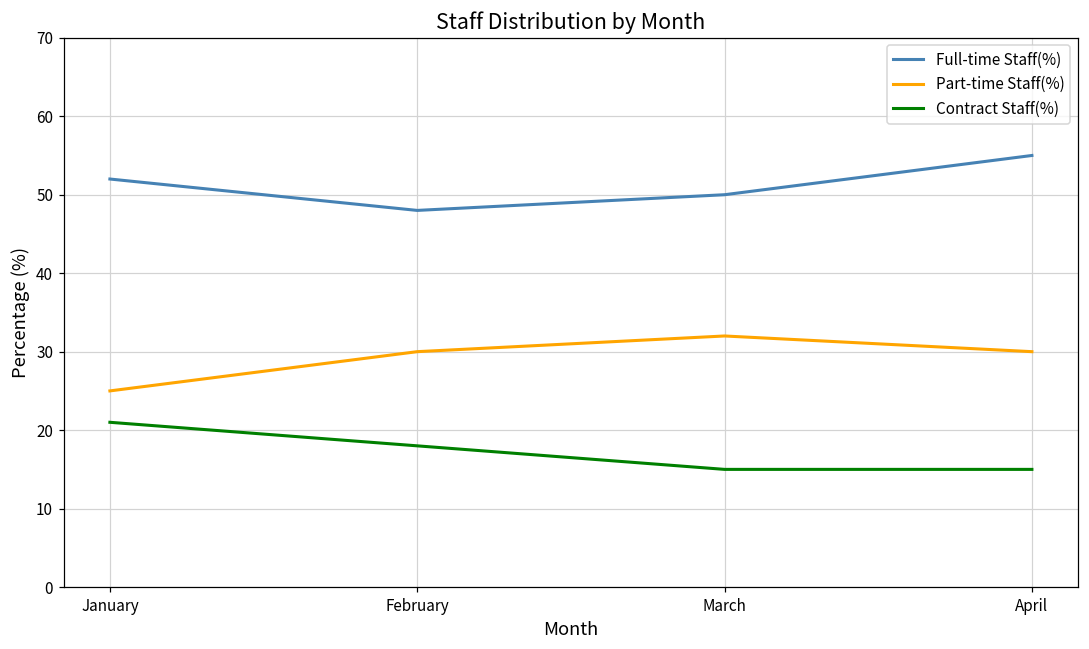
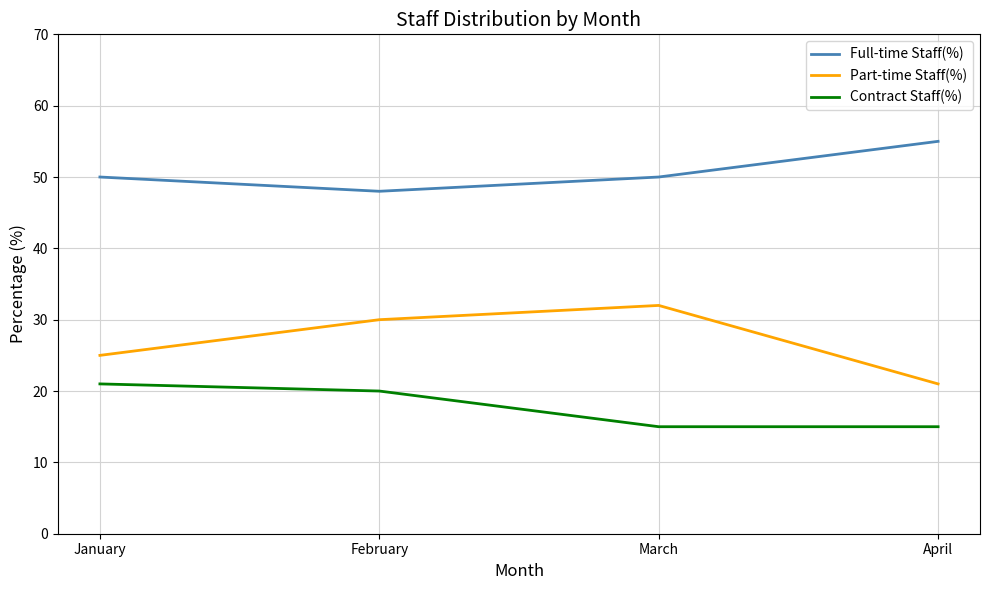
Full-time Staff(%), January: 52 -> 50
Contract Staff(%), February: 18 -> 20
Part-time Staff(%), April: 30 -> 21
